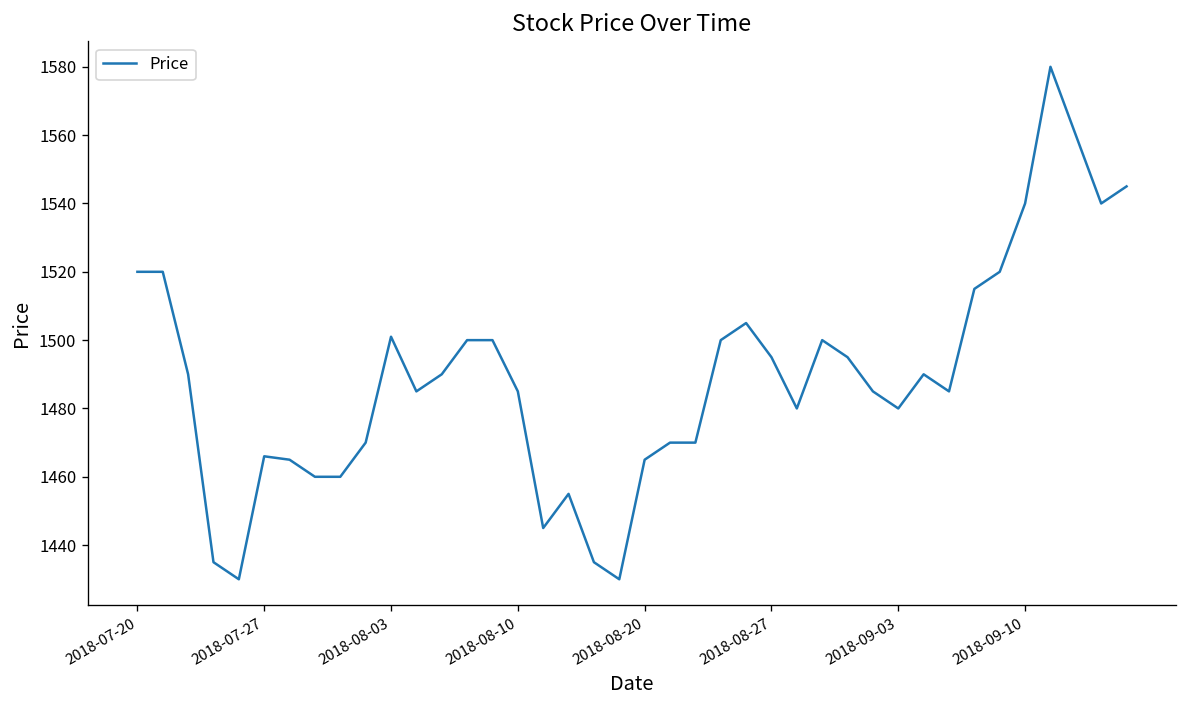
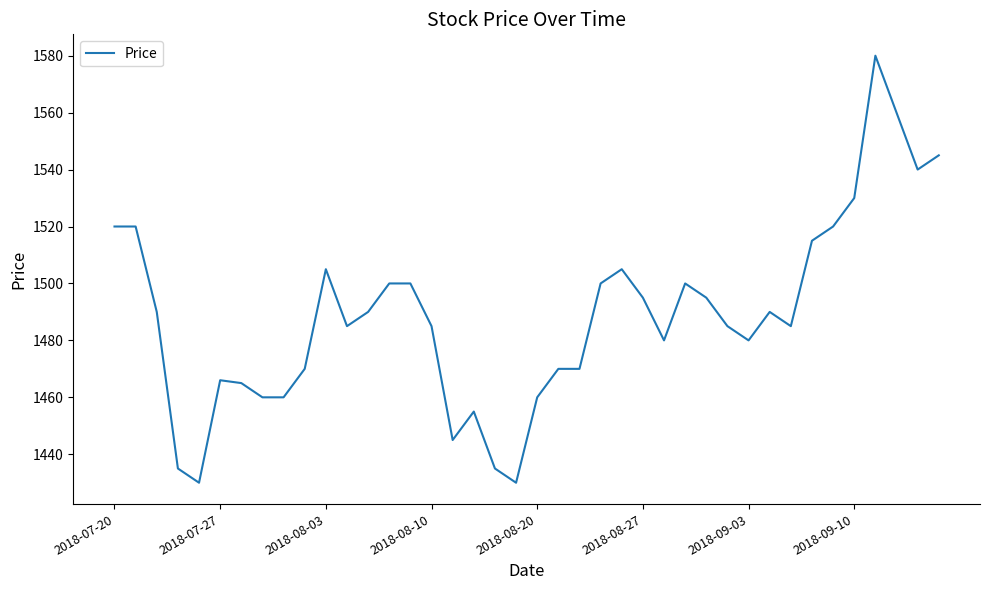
2018-08-03: 1501 -> 1505
2018-08-20: 1465 -> 1460
2018-09-10: 1540 -> 1530
